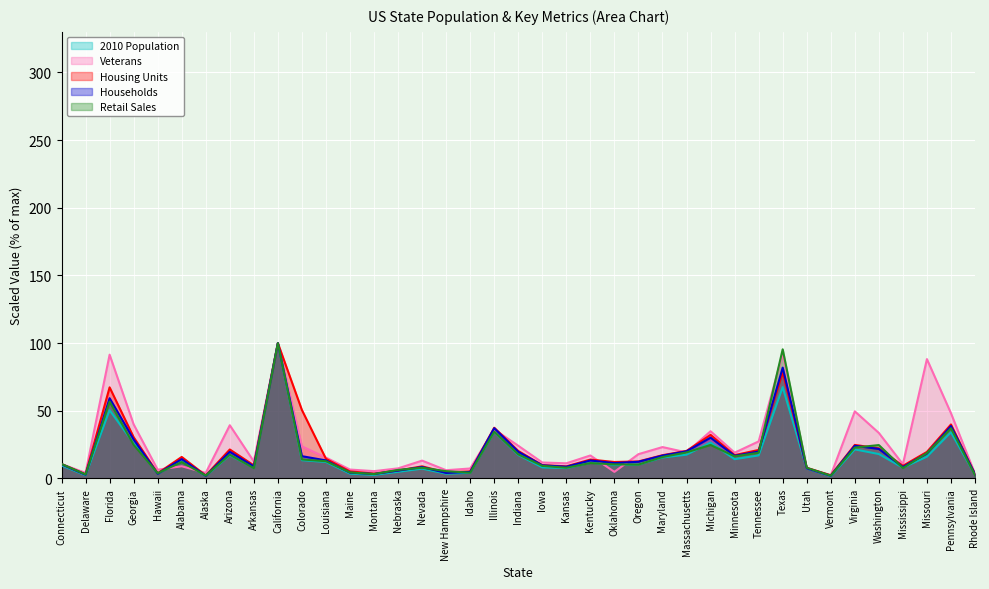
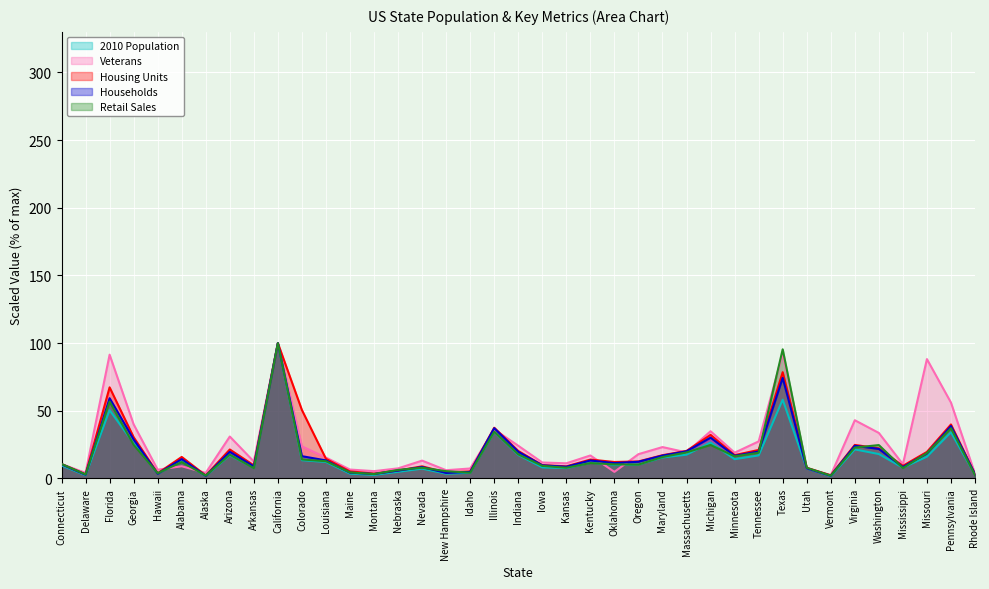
Veterans, Arizona: 39 -> 31
2010 Population, Texas: 67 -> 58
Households, Texas: 82 -> 74
Veterans, Virginia: 50 -> 43
Veterans, Pennsylvania: 48 -> 56
